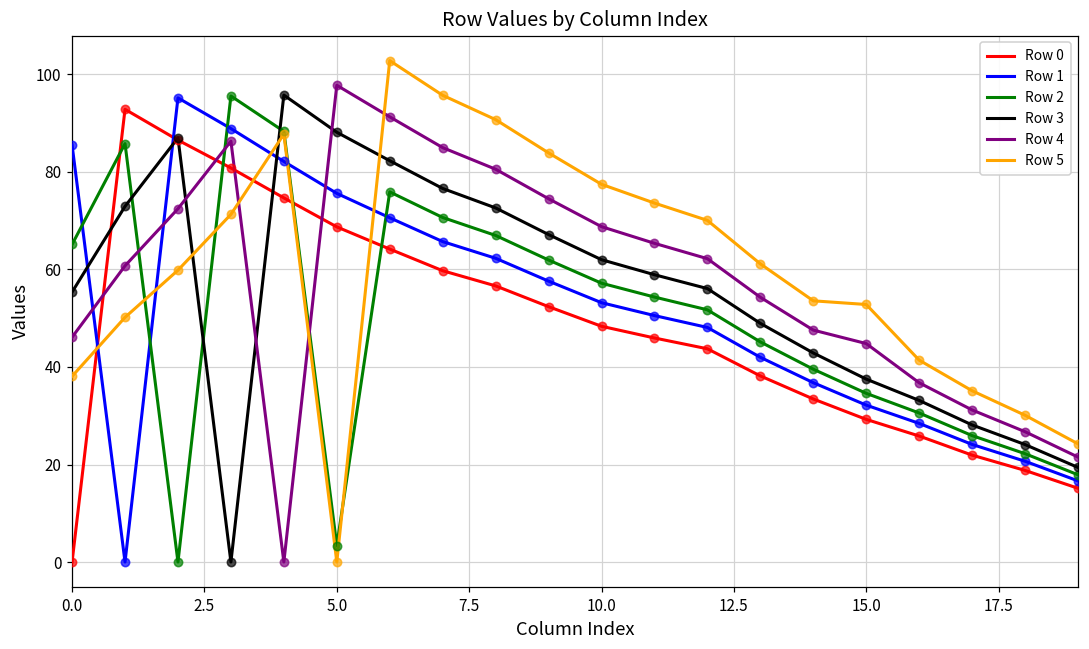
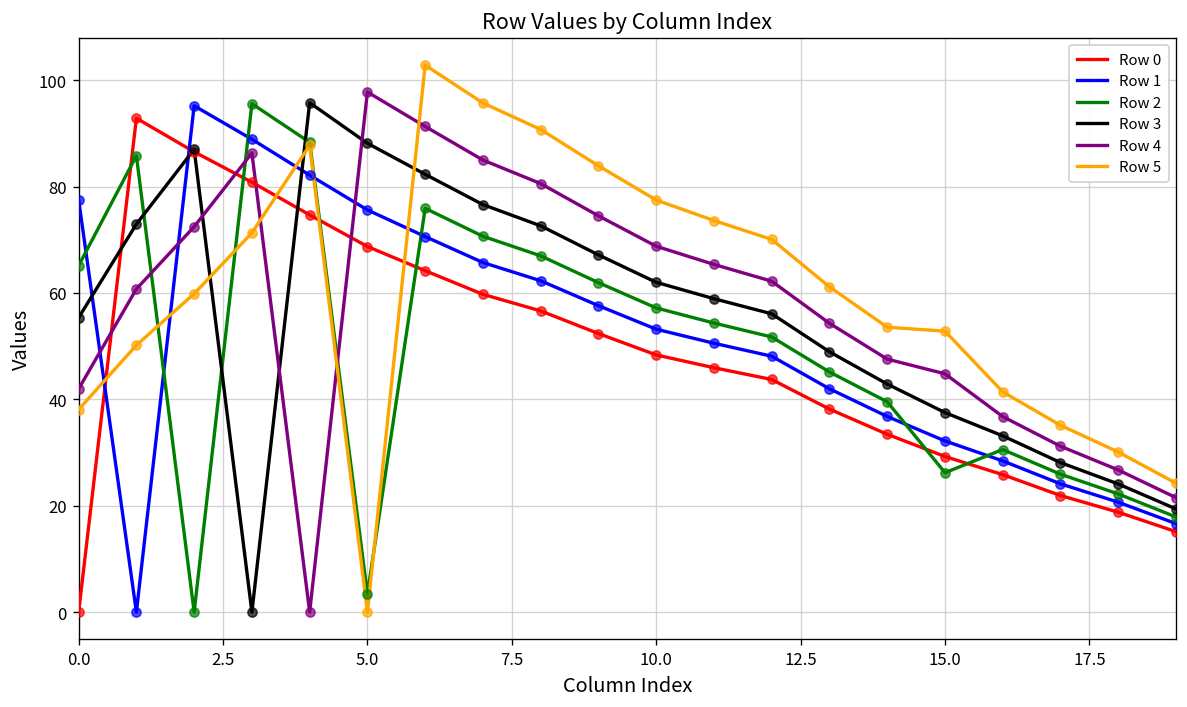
Row 1, 0.0: 86 -> 78
Row 4, 0.0: 46 -> 42
Row 2, 15.0: 35 -> 26
